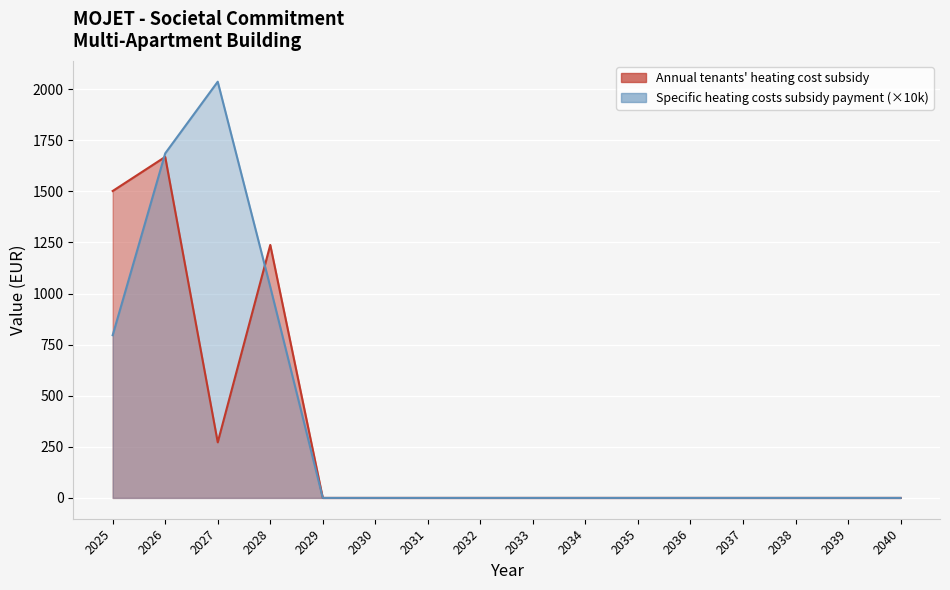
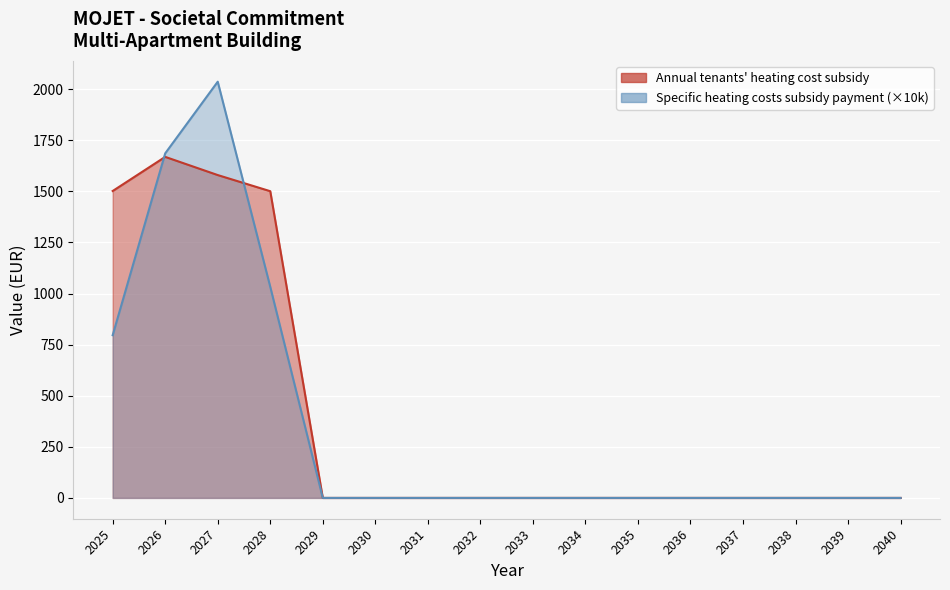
Annual tenants' heating cost subsidy, 2027: 270 -> 1580
Annual tenants' heating cost subsidy, 2028: 1240 -> 1500
